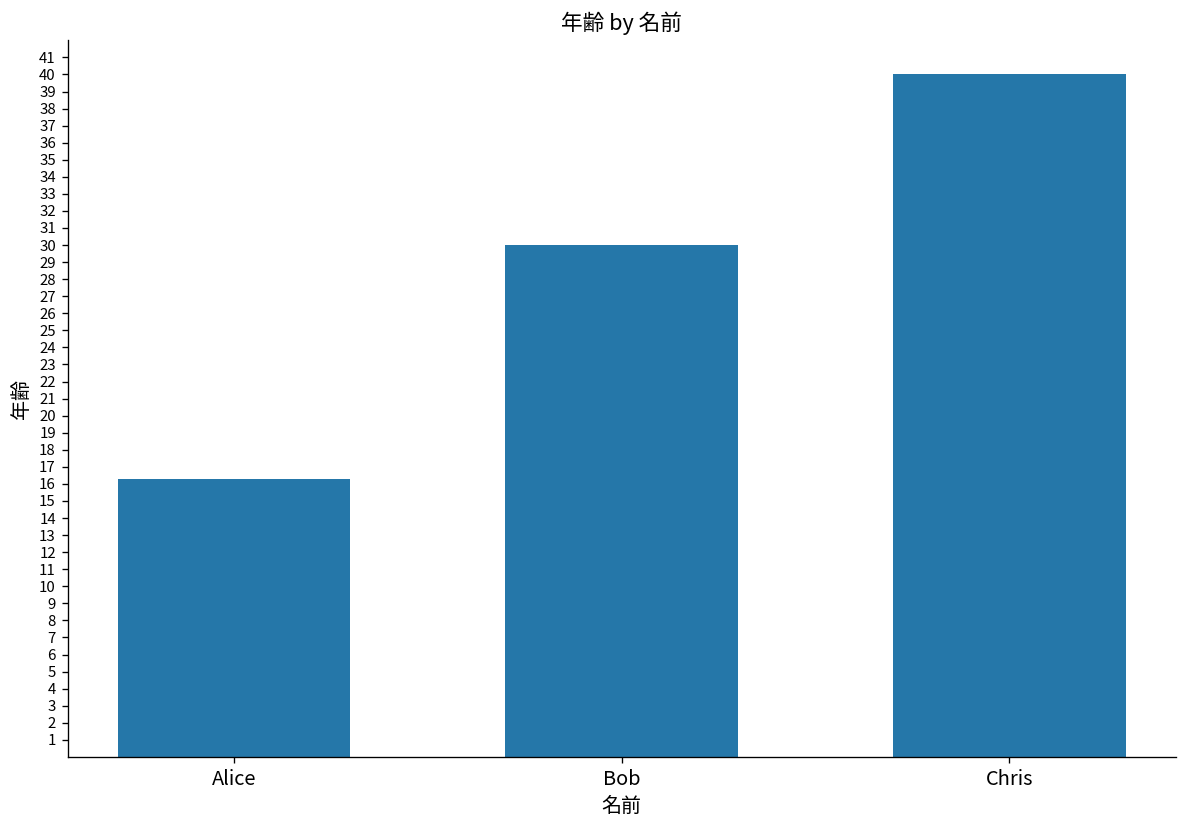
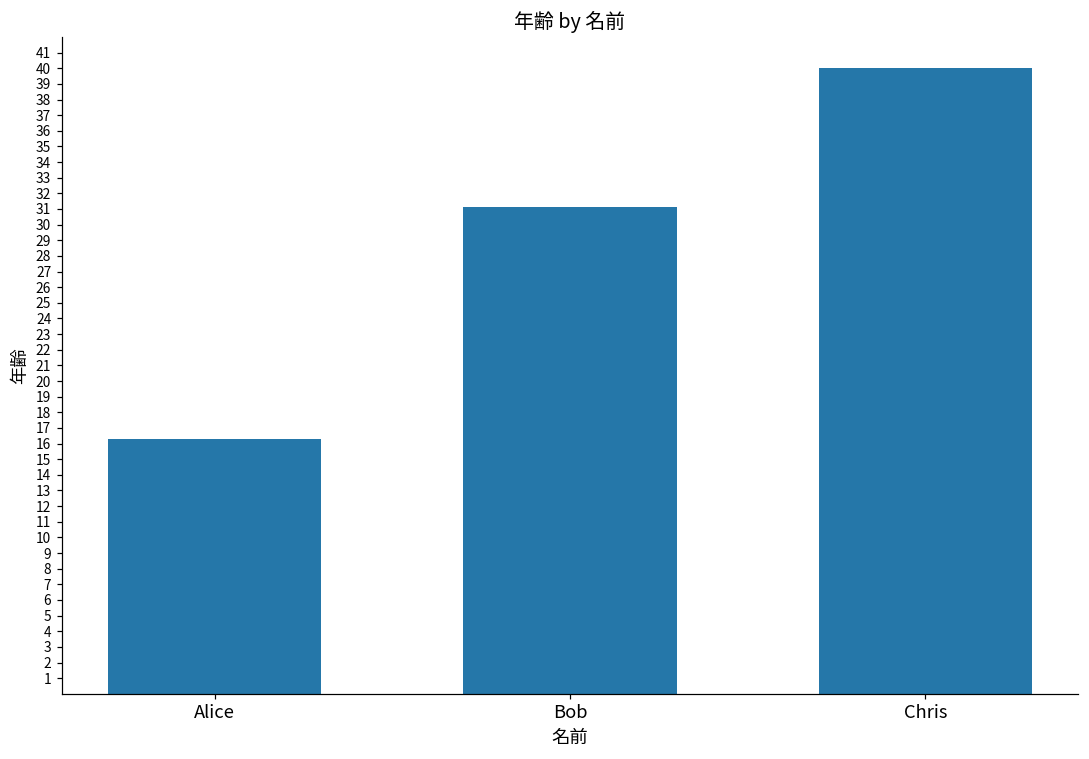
Bob: 30.0 -> 31.1
